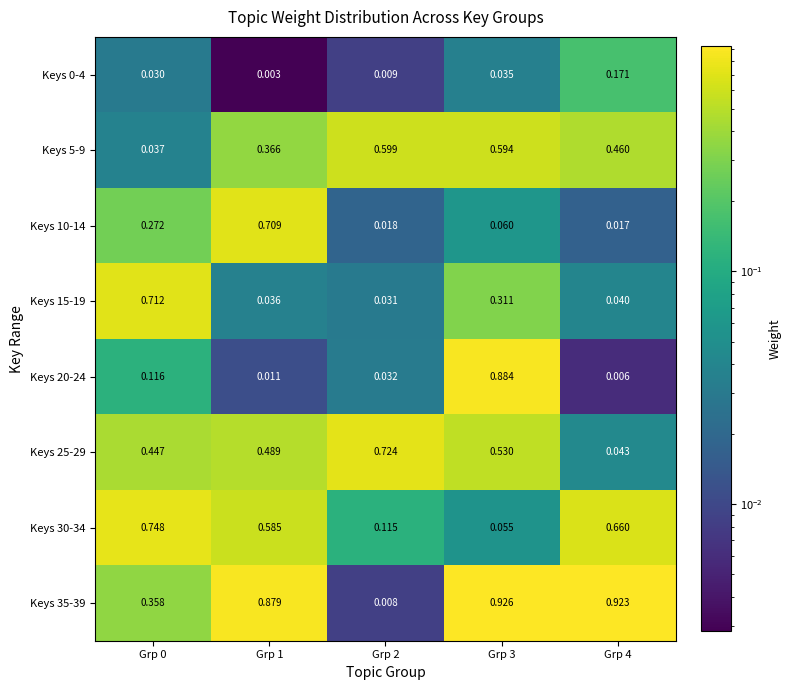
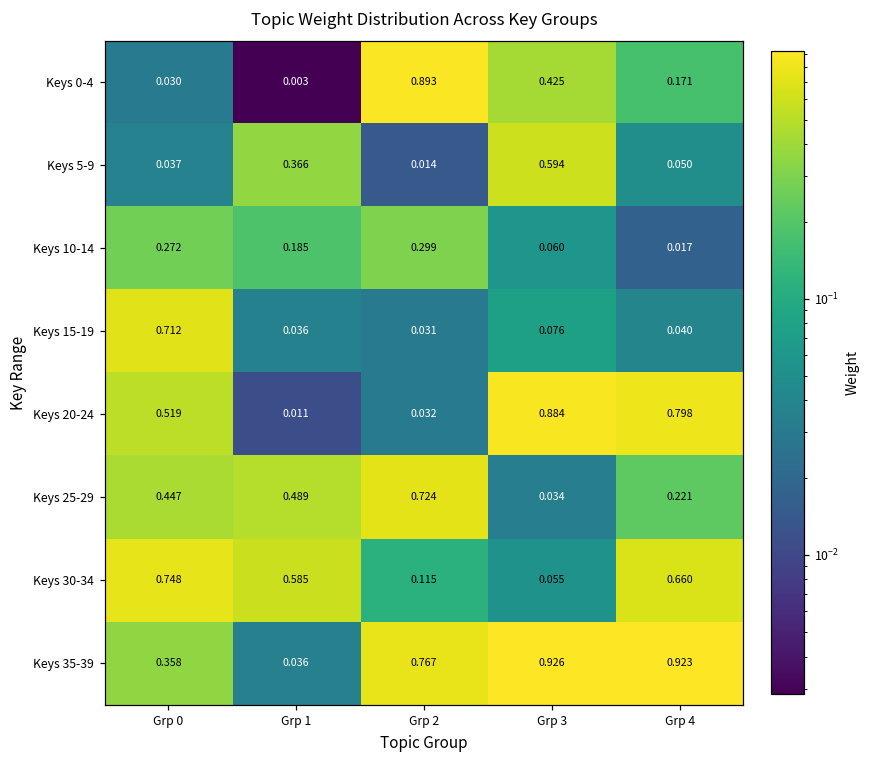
Keys 0-4, Grp 2: 0.009 -> 0.893
Keys 0-4, Grp 3: 0.035 -> 0.425
Keys 5-9, Grp 2: 0.599 -> 0.014
Keys 5-9, Grp 4: 0.460 -> 0.050
Keys 10-14, Grp 1: 0.709 -> 0.185
Keys 10-14, Grp 2: 0.018 -> 0.299
Keys 15-19, Grp 3: 0.311 -> 0.076
Keys 20-24, Grp 0: 0.116 -> 0.519
Keys 20-24, Grp 4: 0.006 -> 0.798
Keys 25-29, Grp 3: 0.530 -> 0.034
Keys 25-29, Grp 4: 0.043 -> 0.221
Keys 35-39, Grp 1: 0.879 -> 0.036
Keys 35-39, Grp 2: 0.008 -> 0.767
